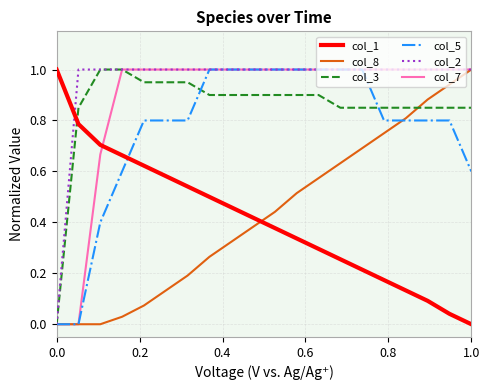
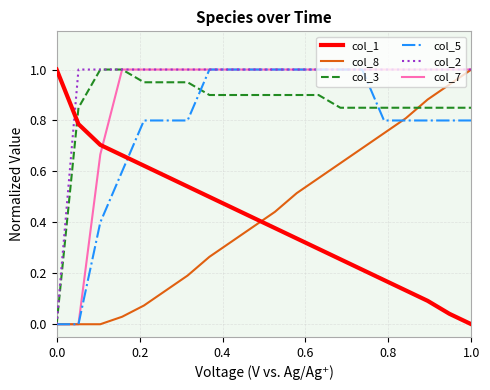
col_5, 1.0: 0.60 -> 0.80
